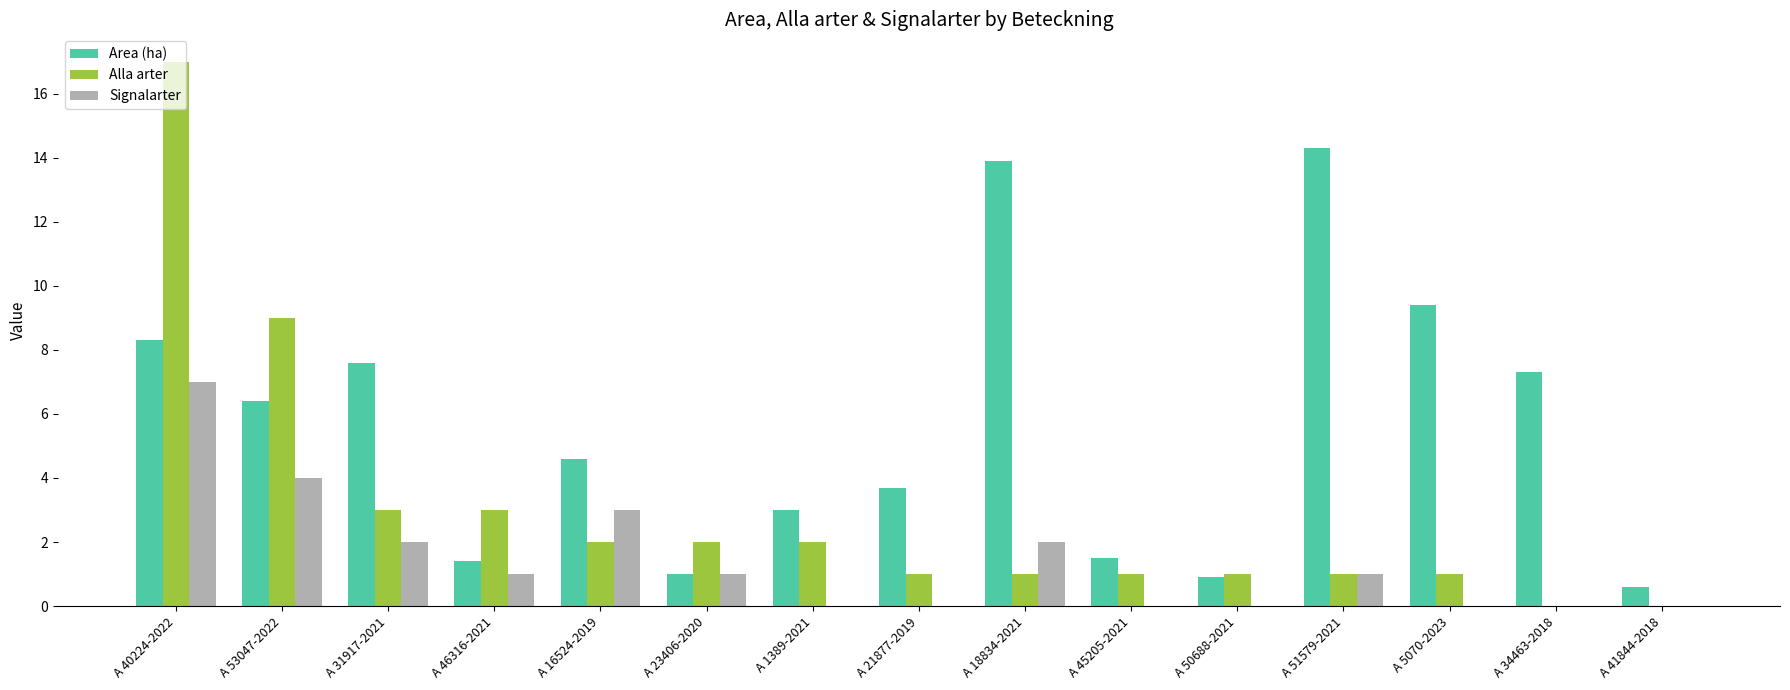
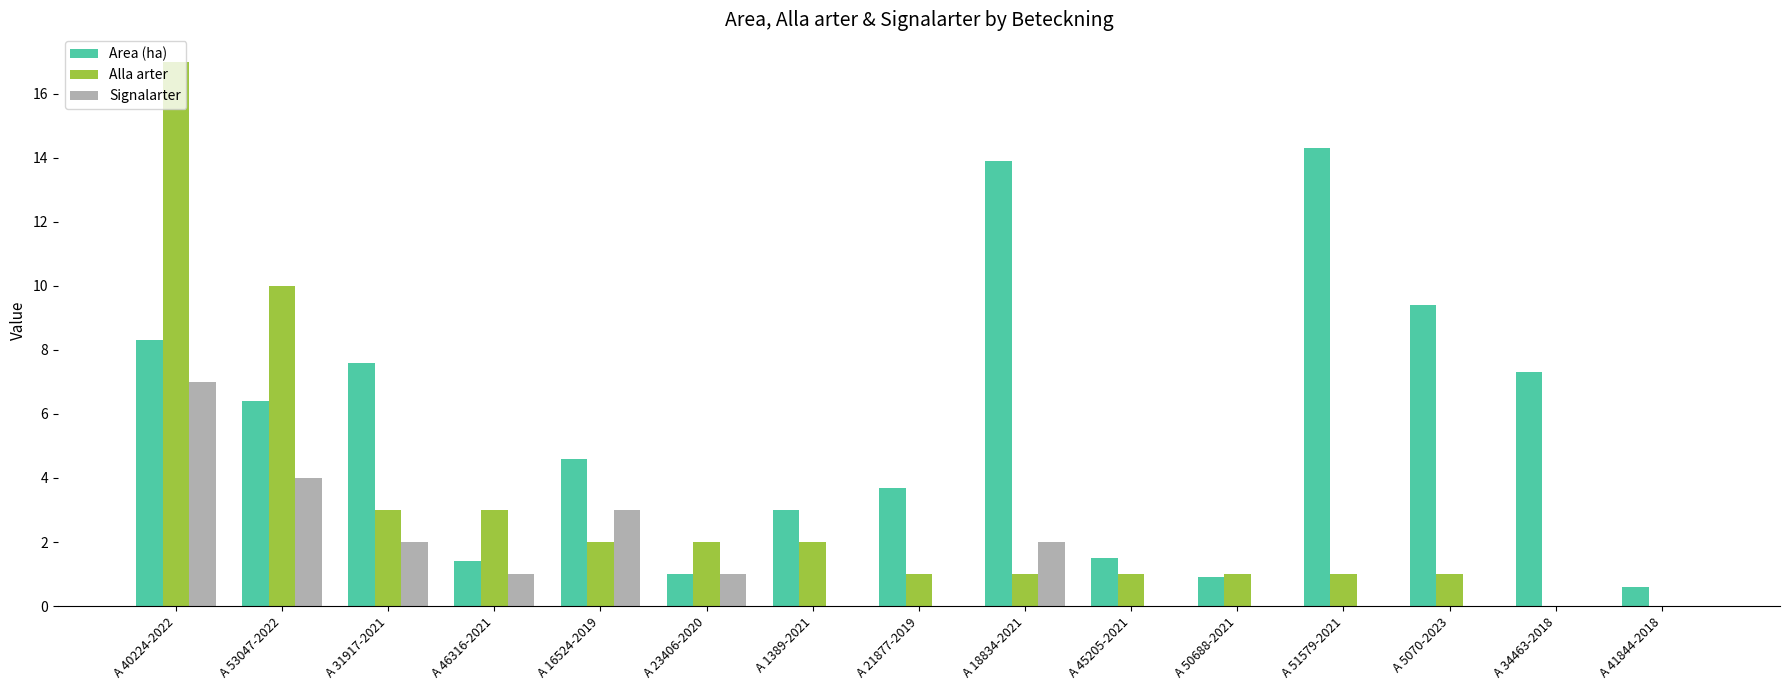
Alla arter, A 53047-2022: 9 -> 10
Signalarter, A 51579-2021: 1 -> 0
